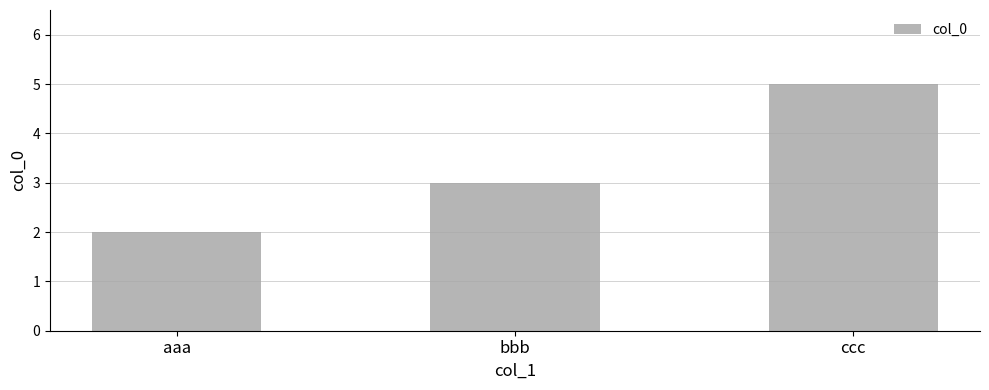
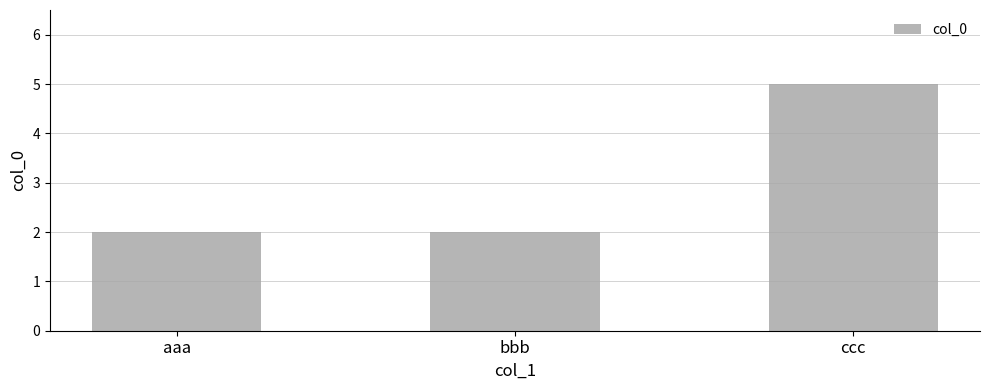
bbb: 3 -> 2
